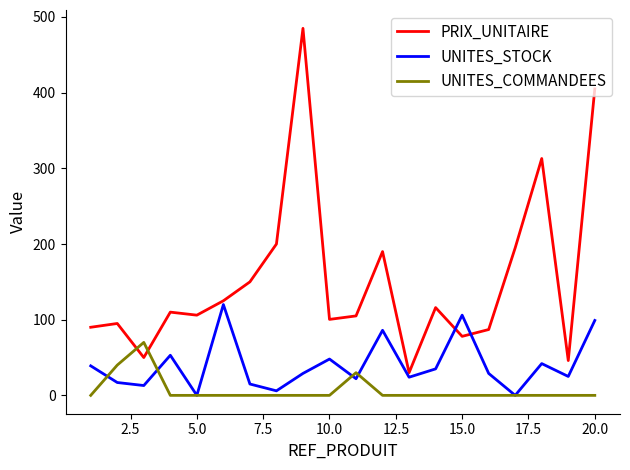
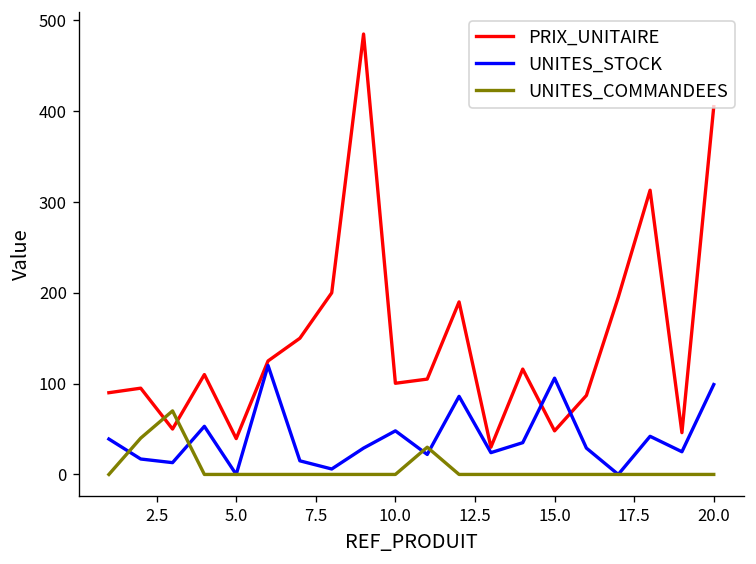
PRIX_UNITAIRE, 5.0: 110 -> 40
PRIX_UNITAIRE, 15.0: 80 -> 50
